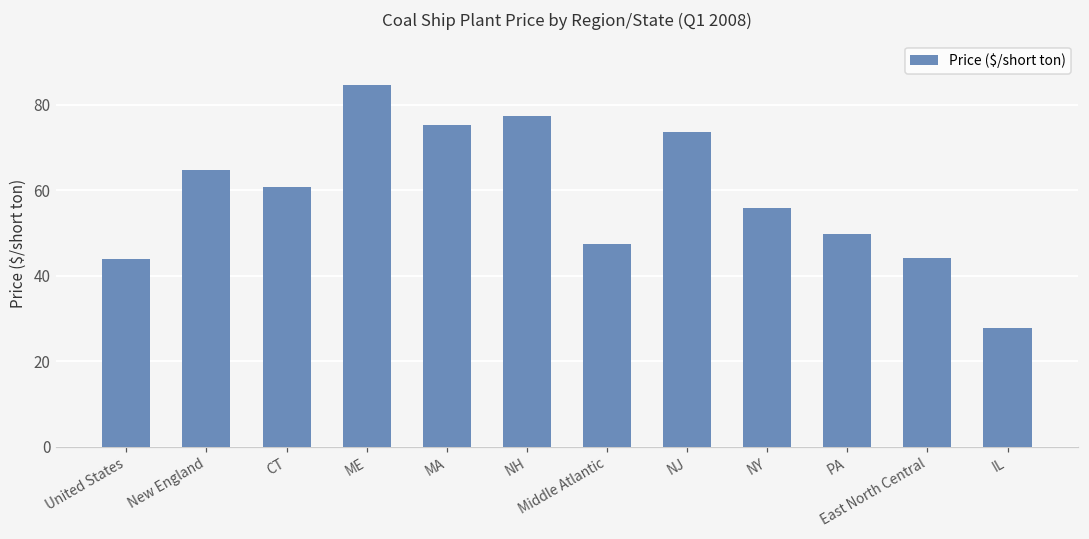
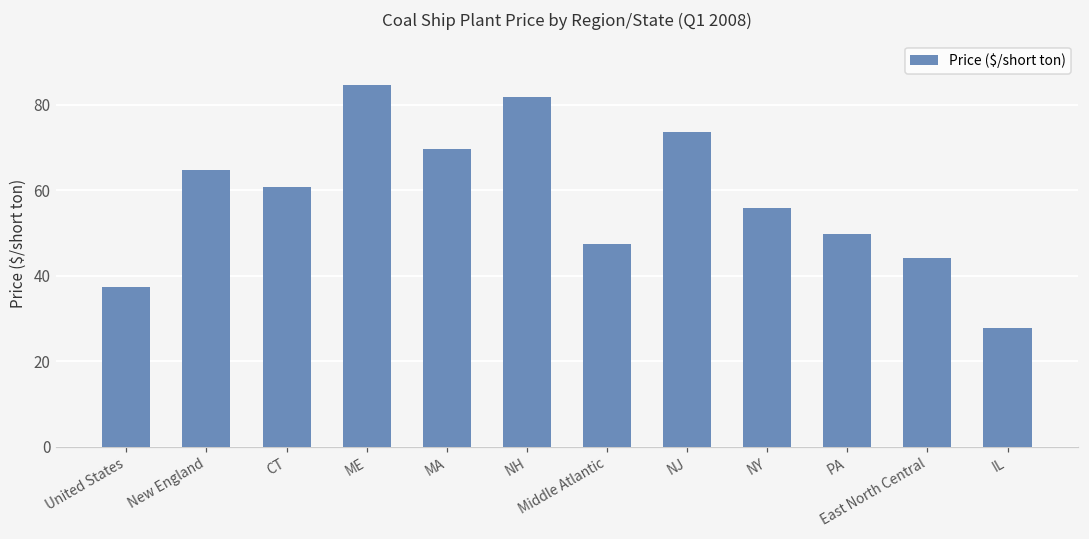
United States: 44 -> 37
MA: 75 -> 70
NH: 78 -> 82
